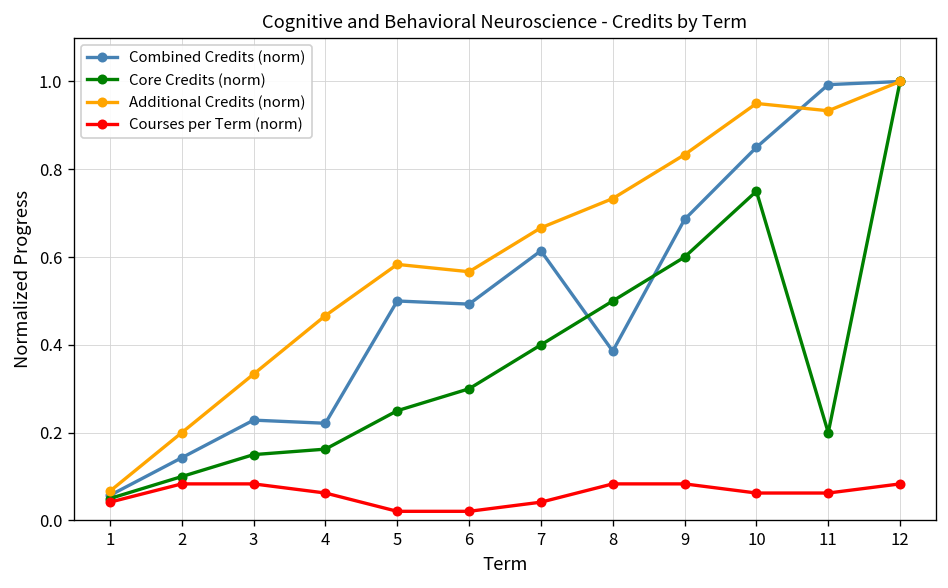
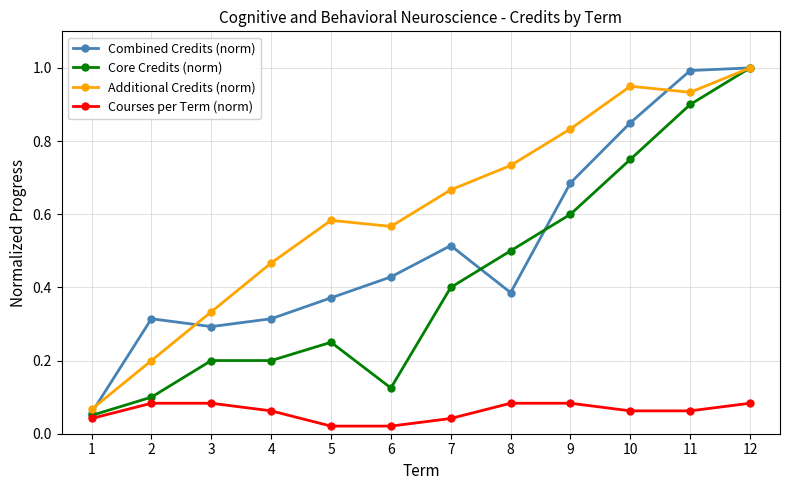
Combined Credits (norm), 2: 0.14 -> 0.31
Combined Credits (norm), 3: 0.23 -> 0.29
Core Credits (norm), 3: 0.15 -> 0.20
Combined Credits (norm), 4: 0.22 -> 0.31
Core Credits (norm), 4: 0.16 -> 0.20
Combined Credits (norm), 5: 0.50 -> 0.37
Combined Credits (norm), 6: 0.49 -> 0.43
Core Credits (norm), 6: 0.30 -> 0.13
Combined Credits (norm), 7: 0.61 -> 0.51
Core Credits (norm), 11: 0.20 -> 0.90
